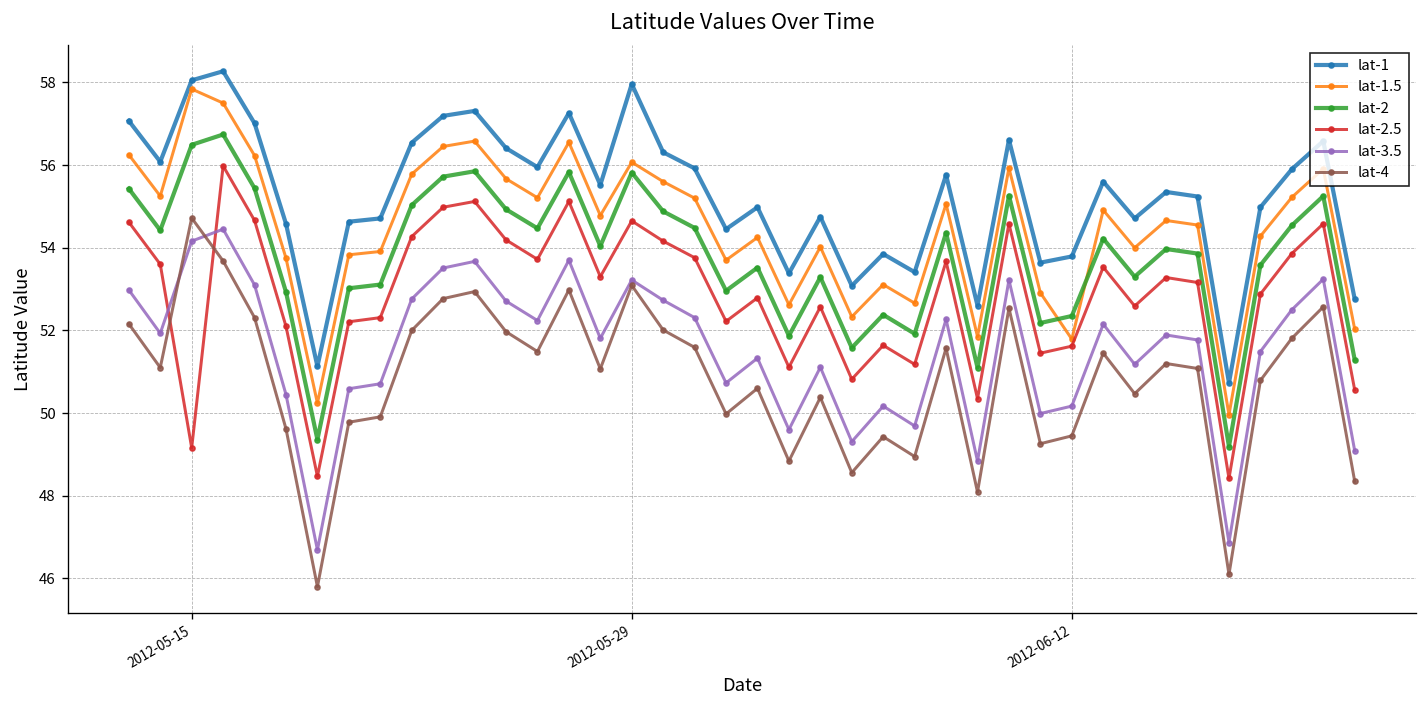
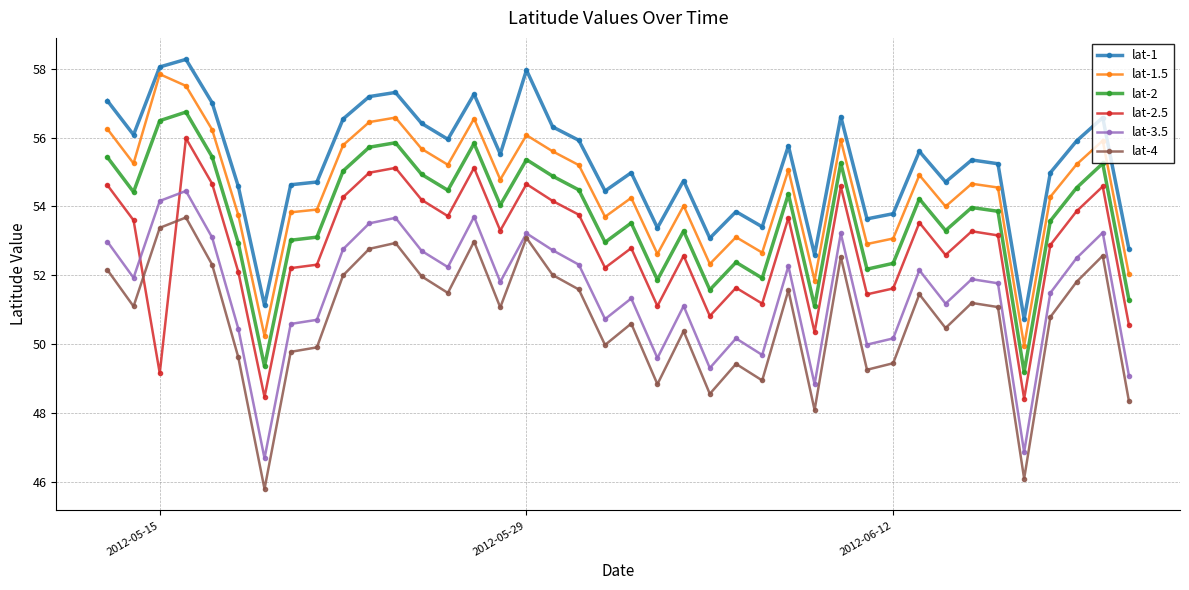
lat-4, 2012-05-15: 54.7 -> 53.4
lat-2, 2012-05-29: 55.8 -> 55.4
lat-1.5, 2012-06-12: 51.8 -> 53.1
